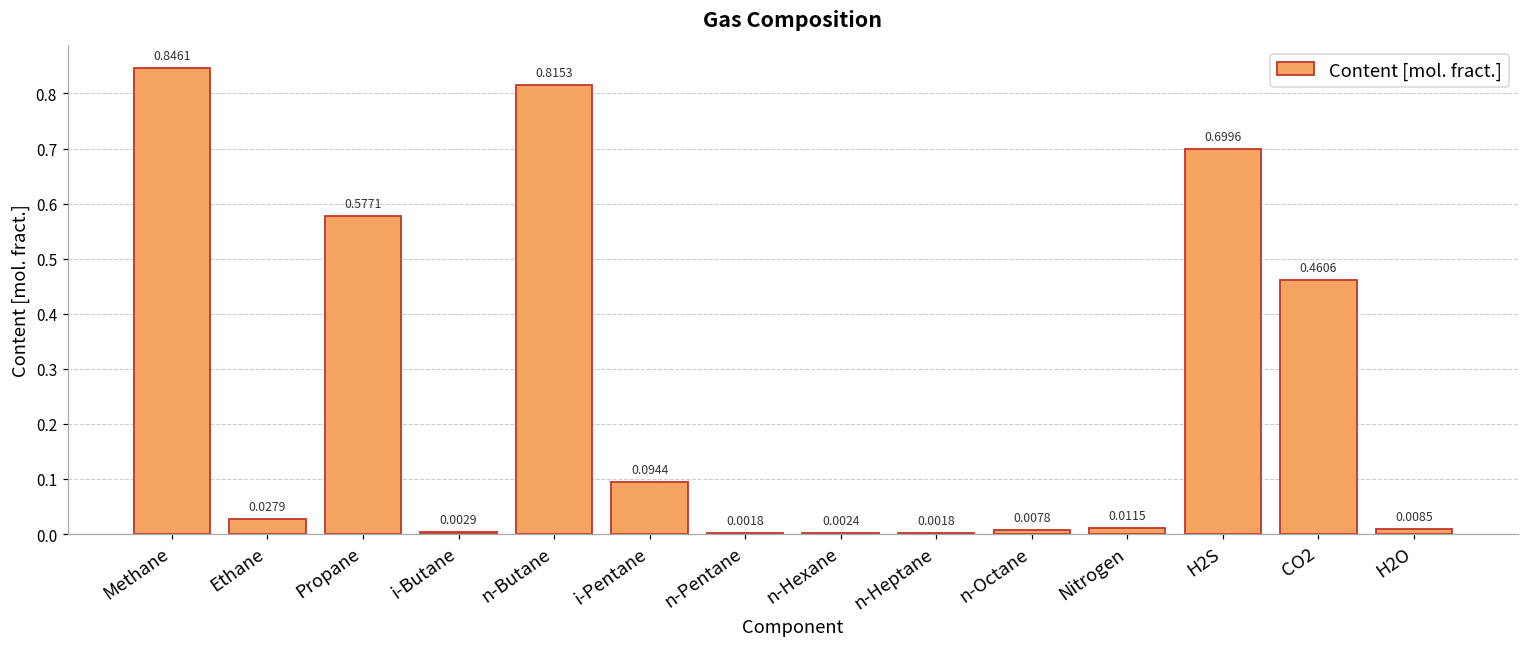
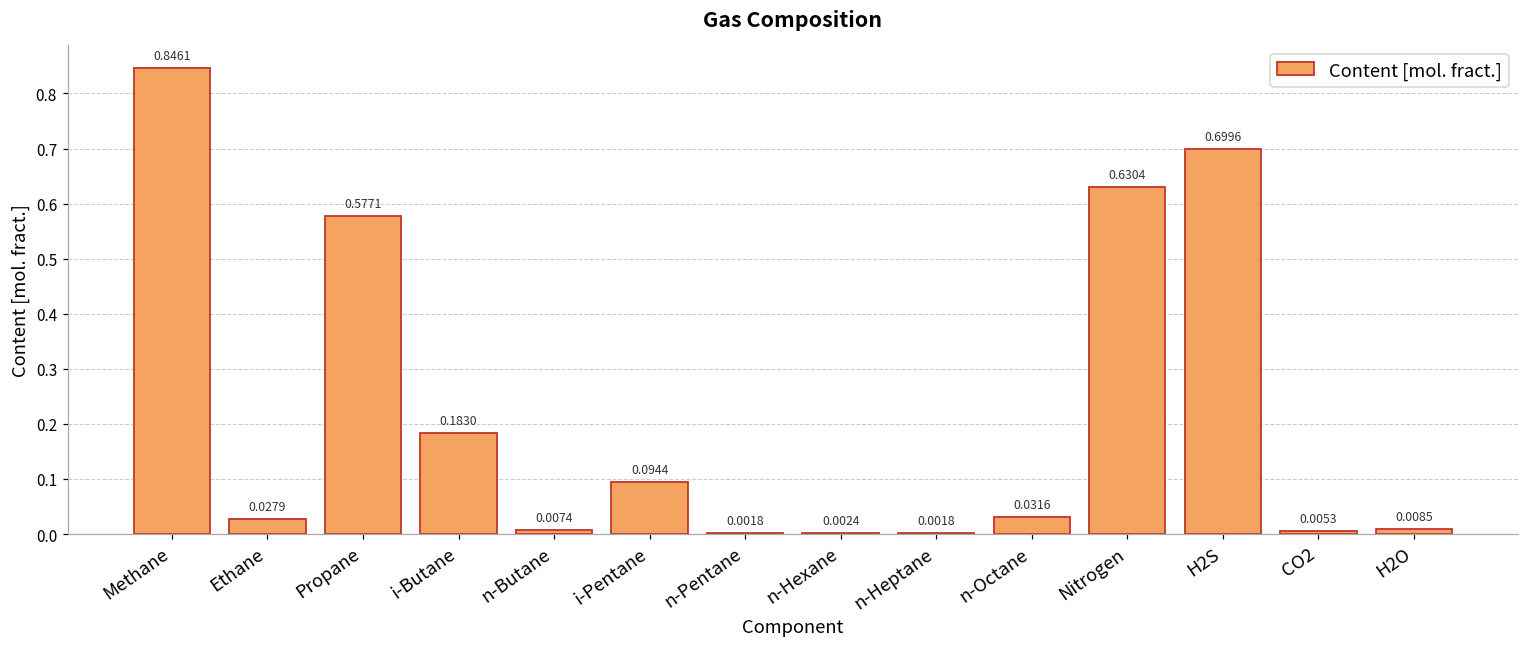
i-Butane: 0.0029 -> 0.1830
n-Butane: 0.8153 -> 0.0074
n-Octane: 0.0078 -> 0.0316
Nitrogen: 0.0115 -> 0.6304
CO2: 0.4606 -> 0.0053
